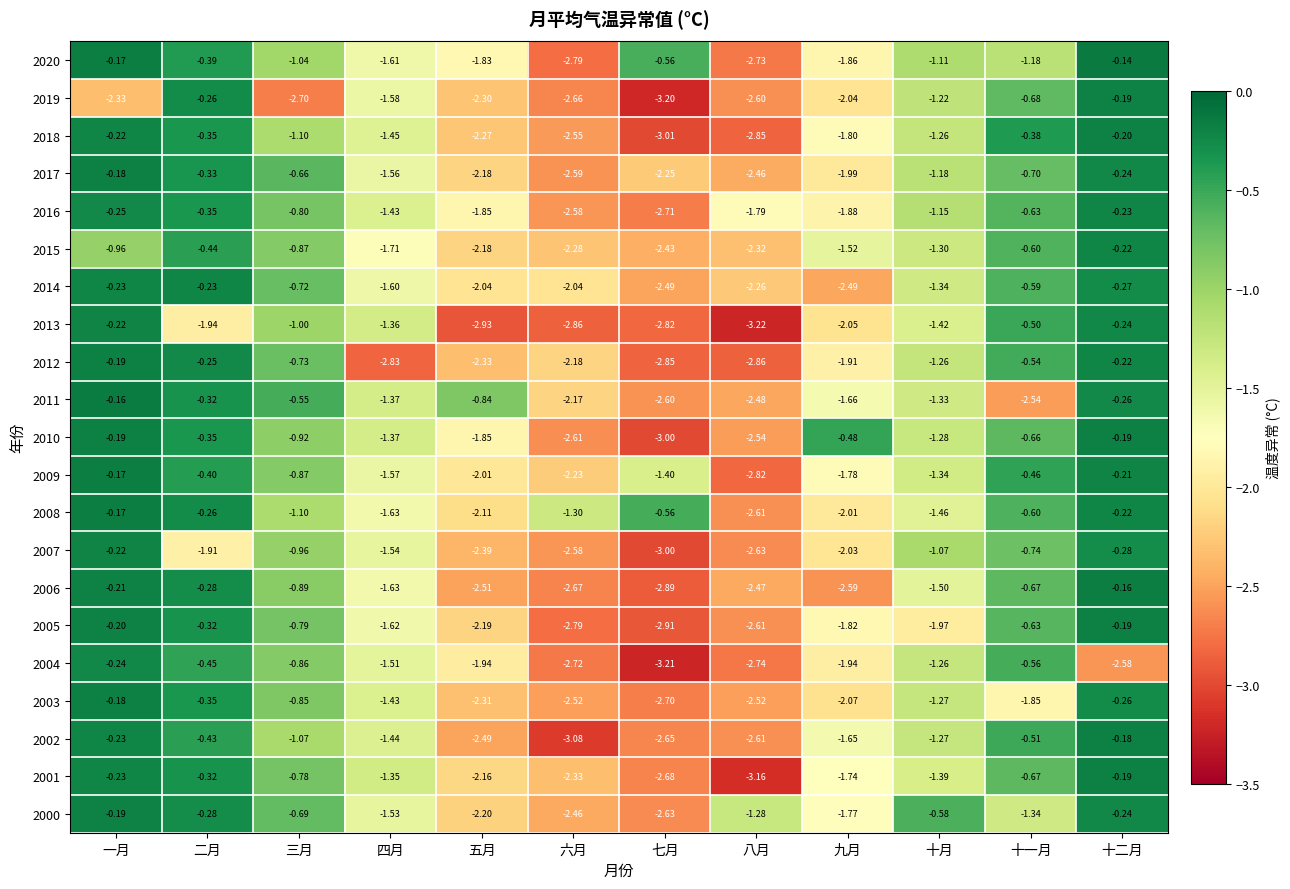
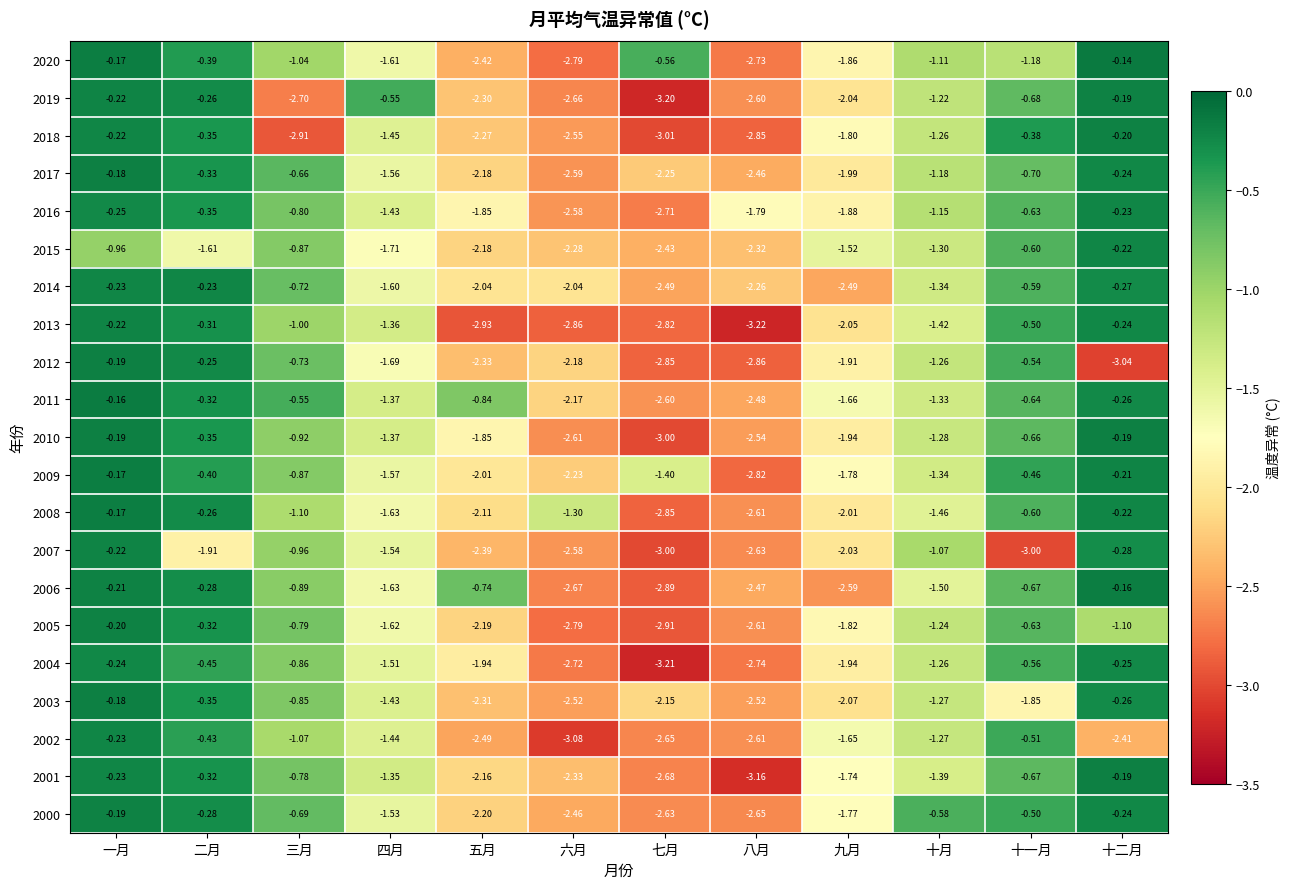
2020, 五月: -1.83 -> -2.42
2019, 一月: -2.33 -> -0.22
2019, 四月: -1.58 -> -0.55
2018, 三月: -1.10 -> -2.91
2015, 二月: -0.44 -> -1.61
2013, 二月: -1.94 -> -0.31
2012, 四月: -2.83 -> -1.69
2012, 十二月: -0.22 -> -3.04
2011, 十一月: -2.54 -> -0.64
2010, 九月: -0.48 -> -1.94
2008, 七月: -0.56 -> -2.85
2007, 十一月: -0.74 -> -3.00
2006, 五月: -2.51 -> -0.74
2005, 十月: -1.97 -> -1.24
2005, 十二月: -0.19 -> -1.10
2004, 十二月: -2.58 -> -0.25
2003, 七月: -2.70 -> -2.15
2002, 十二月: -0.18 -> -2.41
2000, 八月: -1.28 -> -2.65
2000, 十一月: -1.34 -> -0.50
